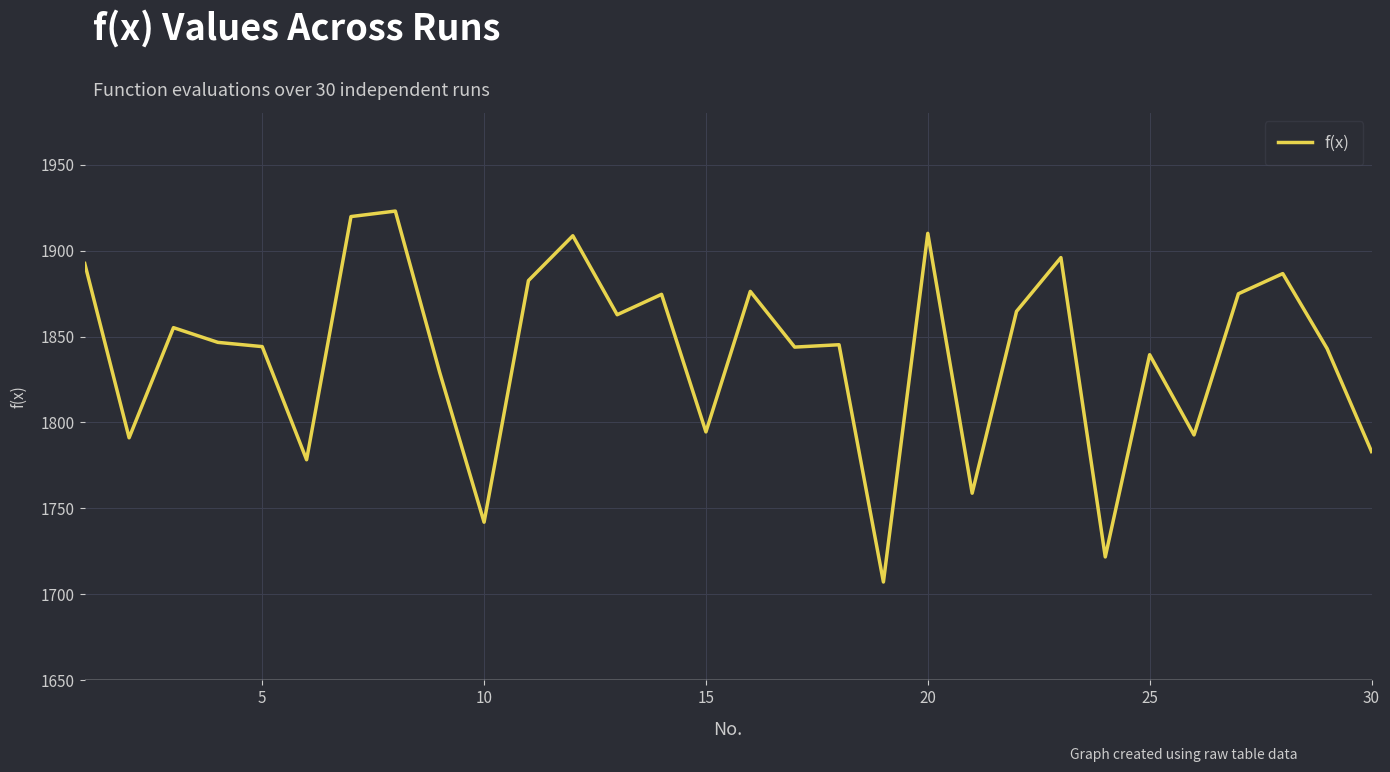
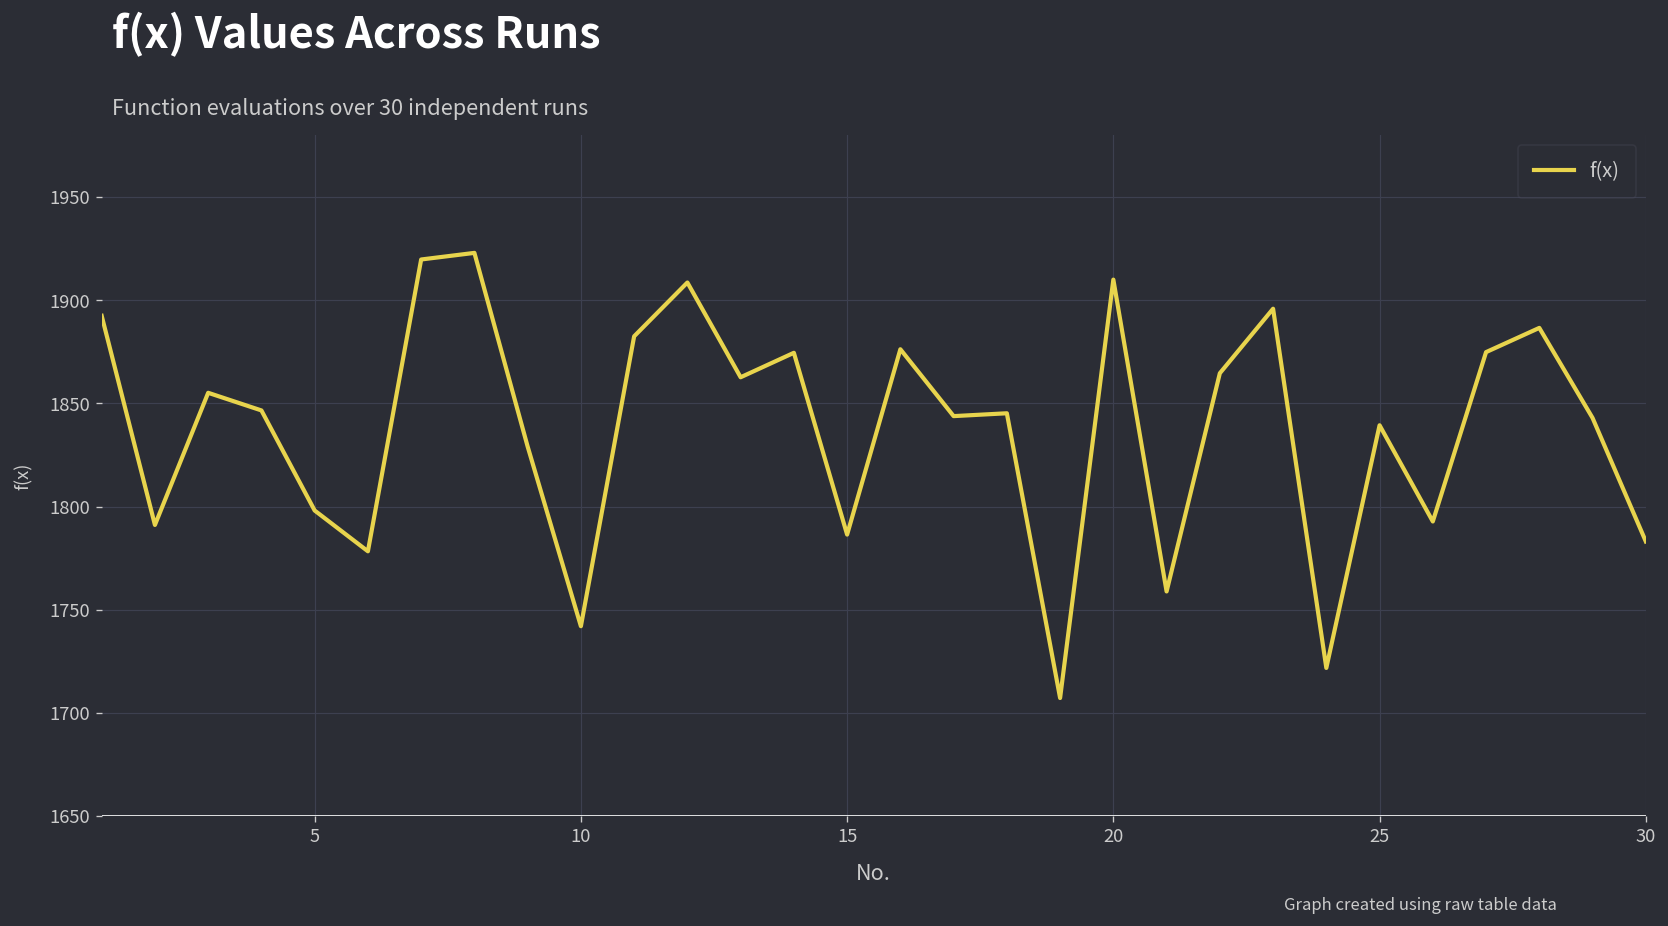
5: 1844 -> 1798
15: 1795 -> 1786
